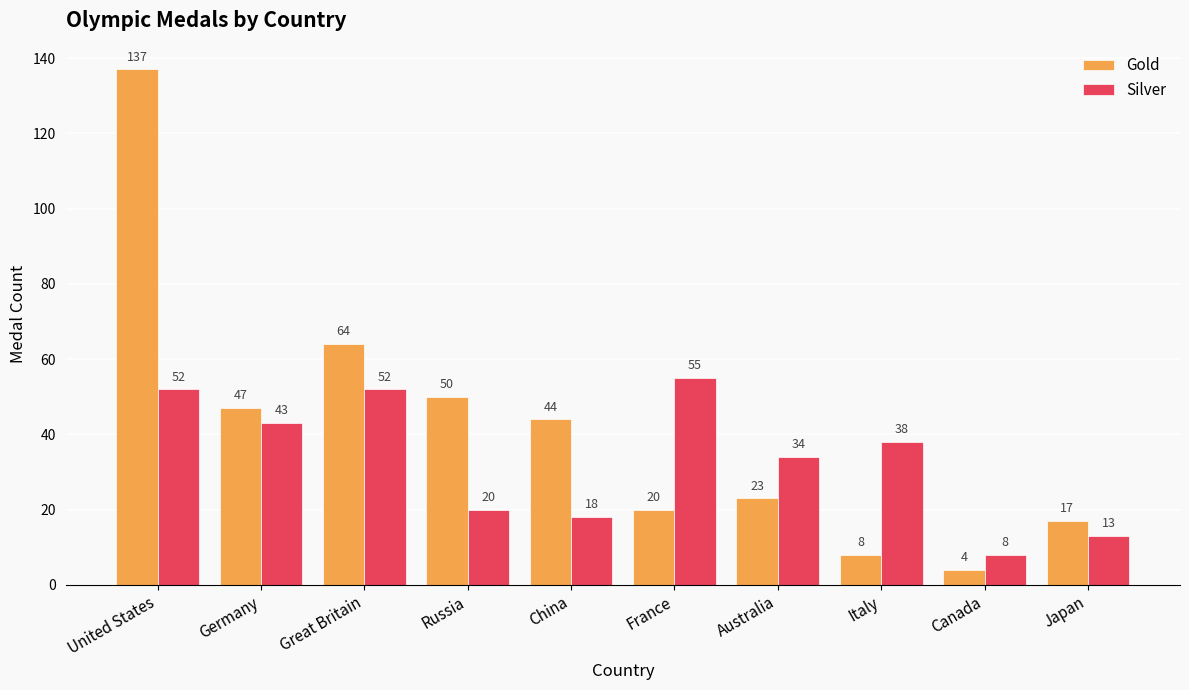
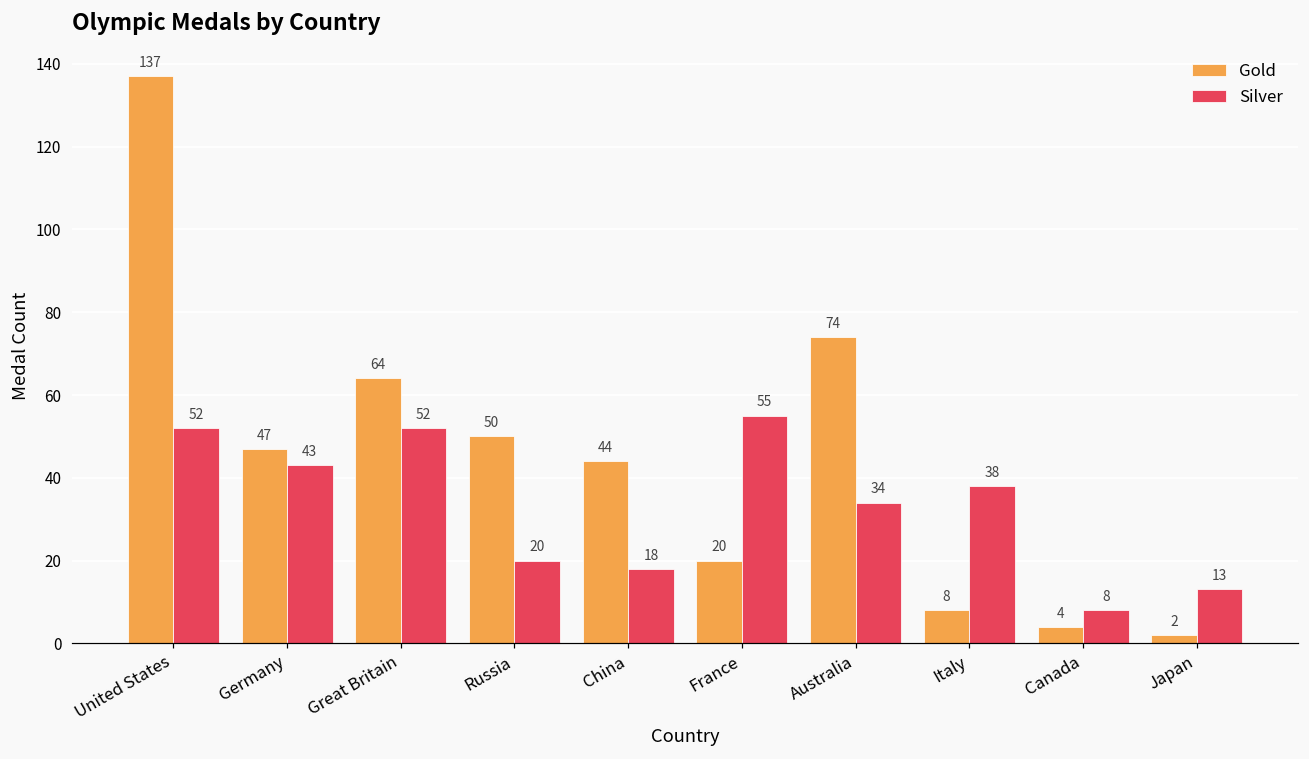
Gold, Australia: 23 -> 74
Gold, Japan: 17 -> 2
